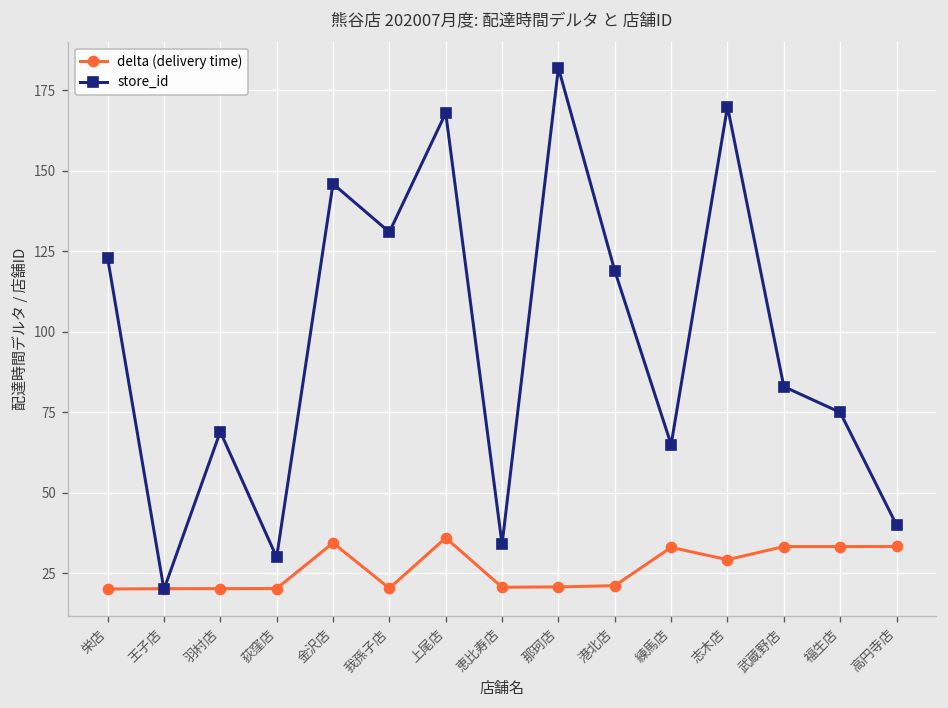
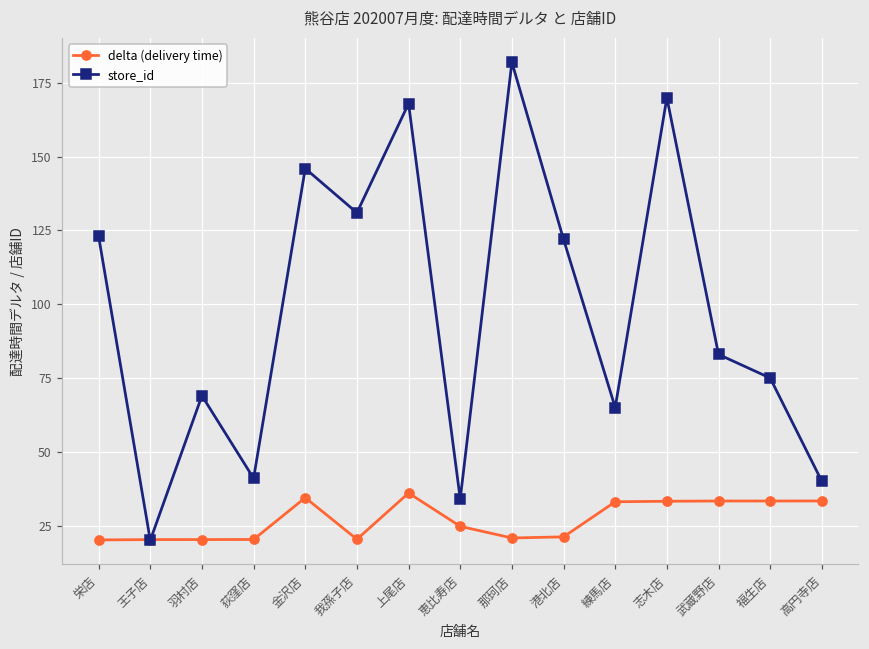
store_id, 荻窪店: 30 -> 41
delta (delivery time), 恵比寿店: 21 -> 25
store_id, 港北店: 119 -> 122
delta (delivery time), 志木店: 29 -> 33
